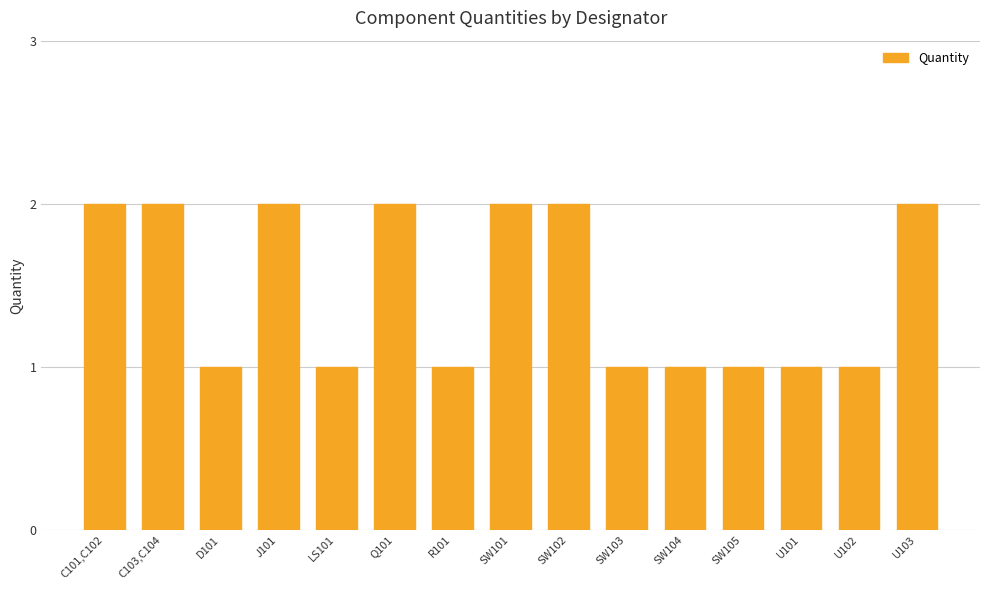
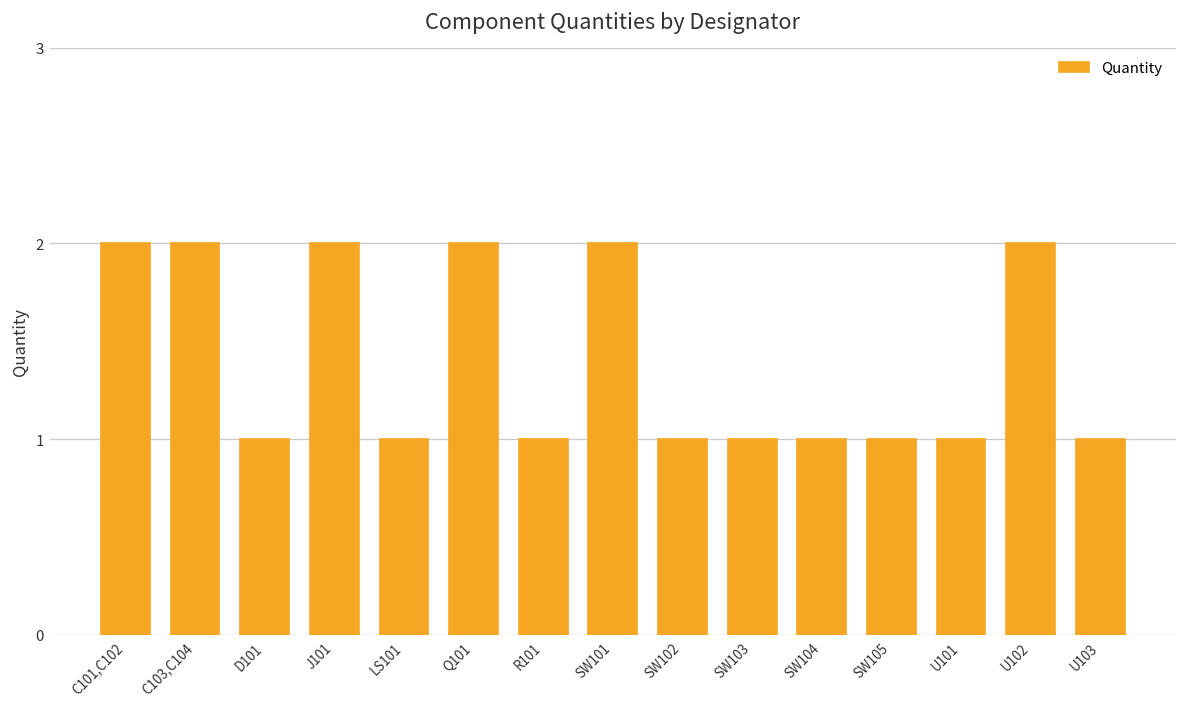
SW102: 2 -> 1
U102: 1 -> 2
U103: 2 -> 1
